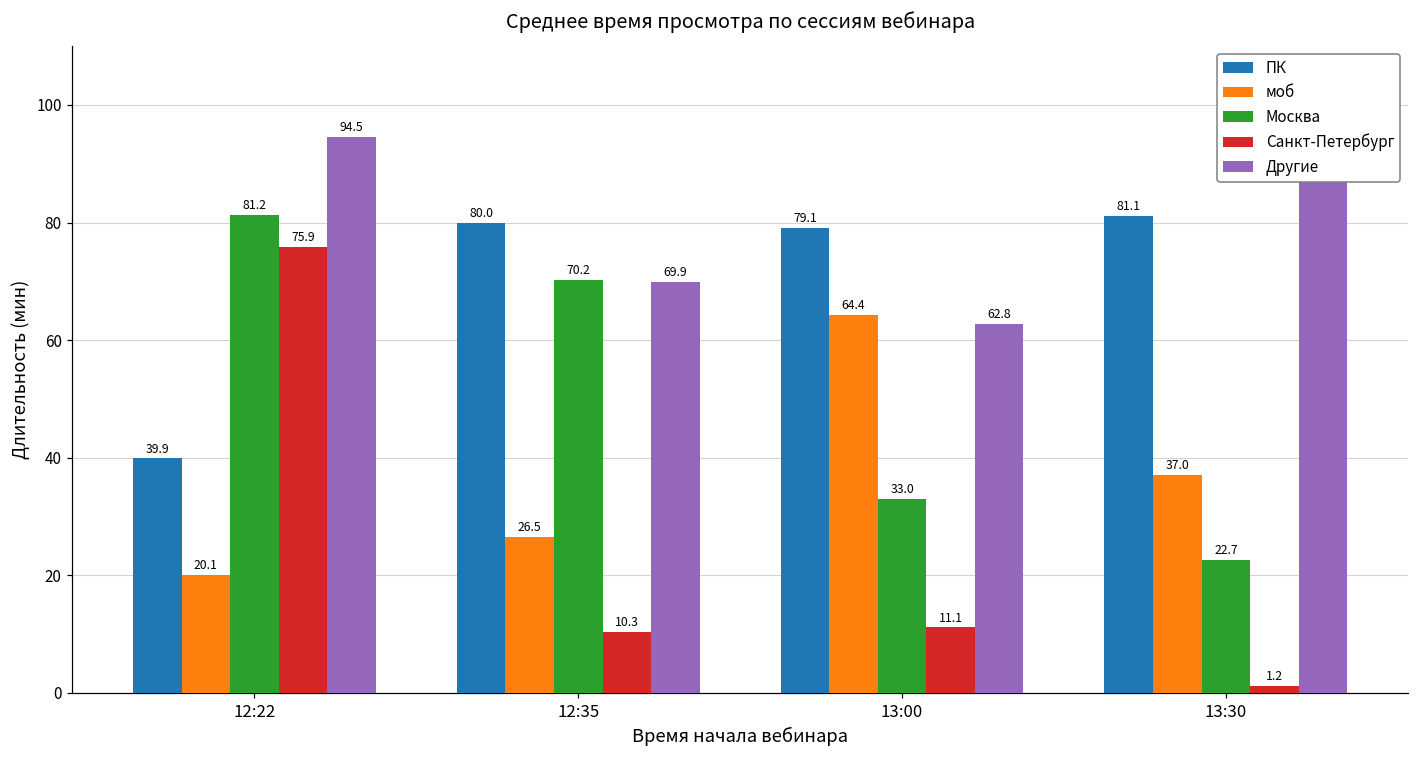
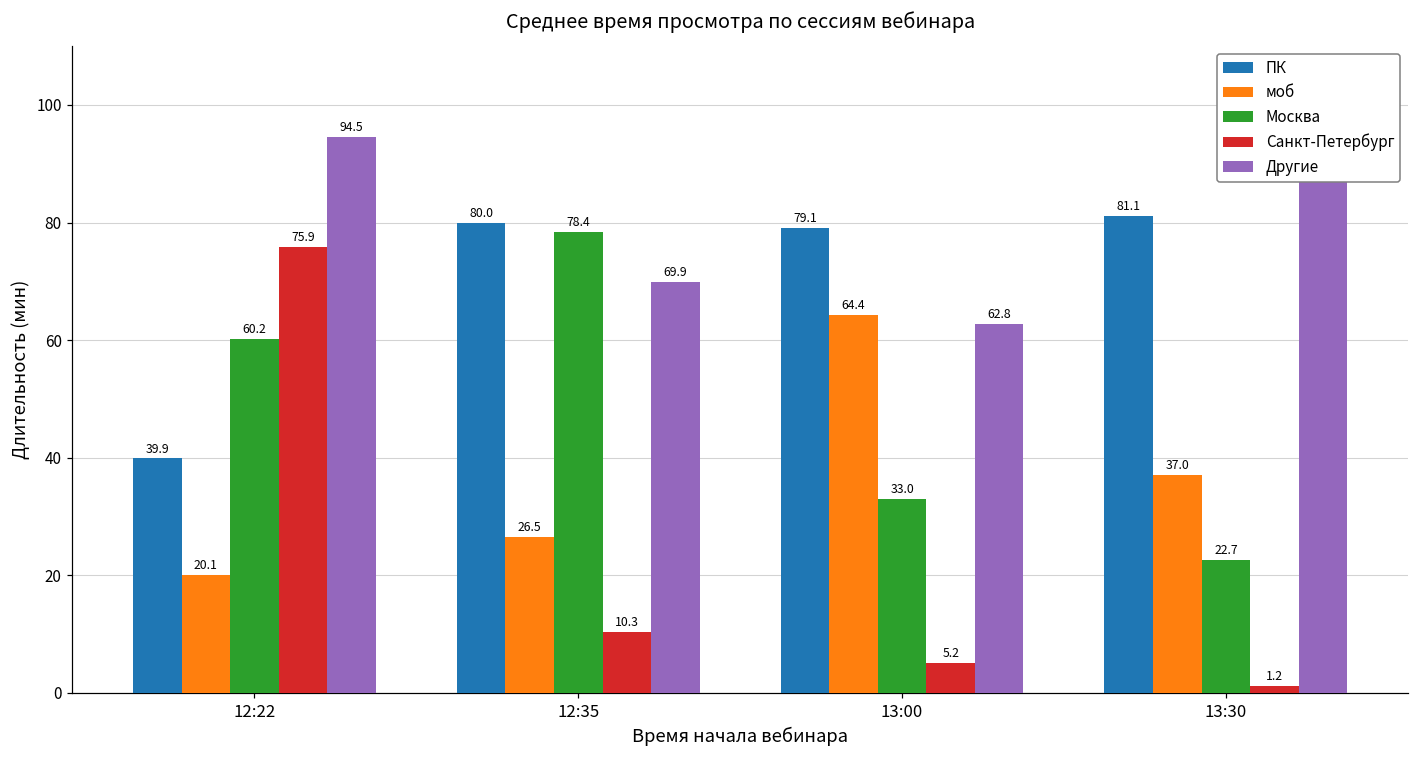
Москва, 12:22: 81.2 -> 60.2
Москва, 12:35: 70.2 -> 78.4
Санкт-Петербург, 13:00: 11.1 -> 5.2
